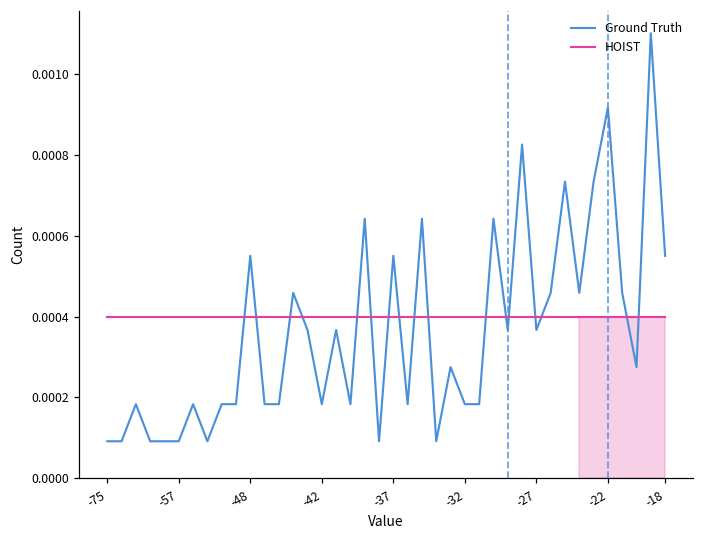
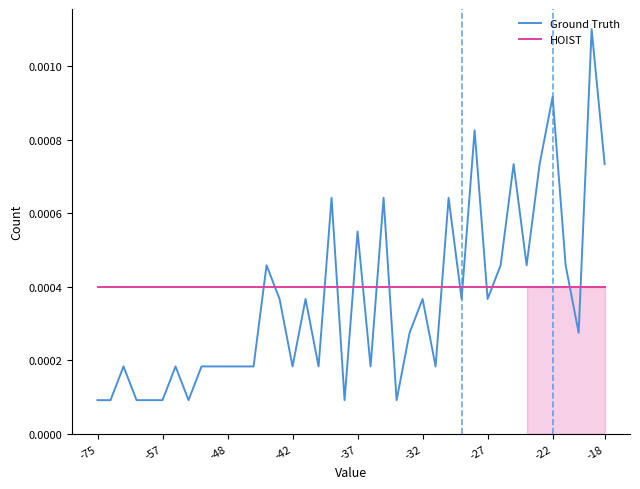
Ground Truth, -48: 0.00055 -> 0.00018
Ground Truth, -32: 0.00018 -> 0.00037
Ground Truth, -18: 0.00055 -> 0.00073
